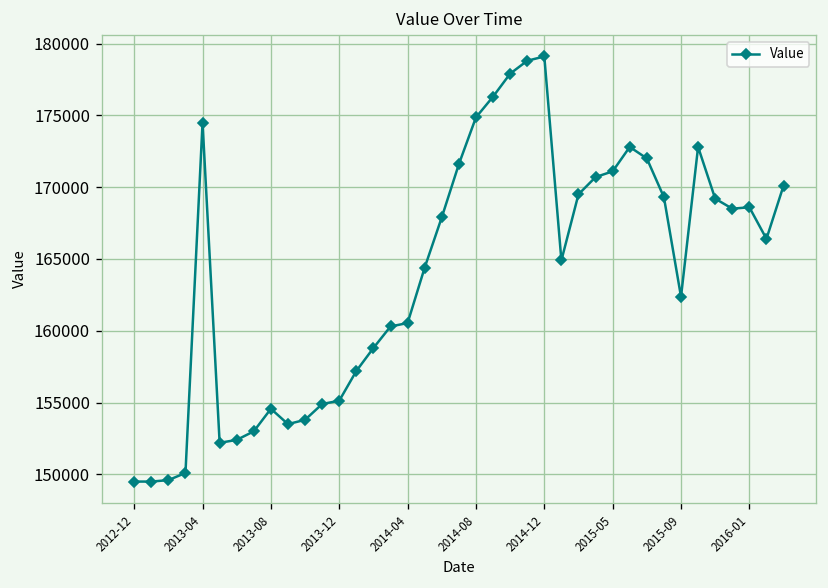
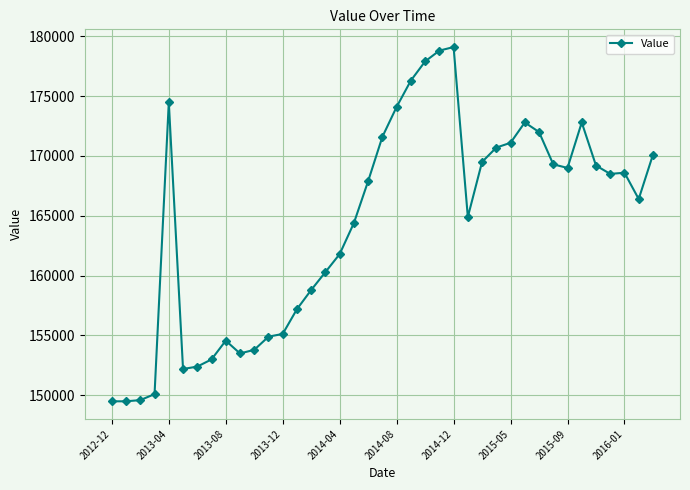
2014-04: 160500 -> 161800
2014-08: 174900 -> 174100
2015-09: 162400 -> 169000
